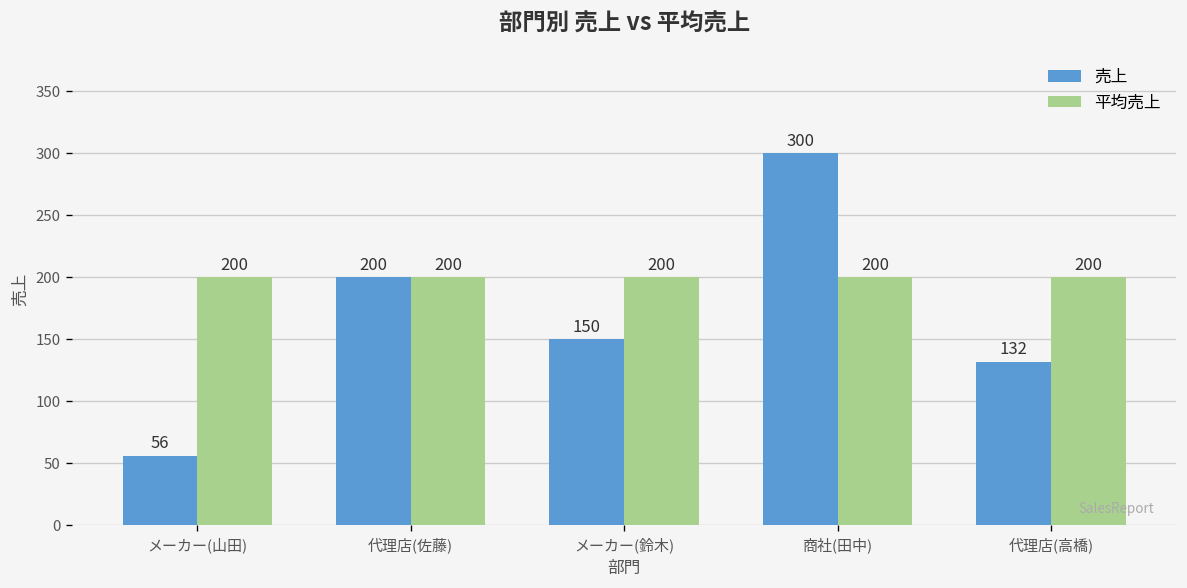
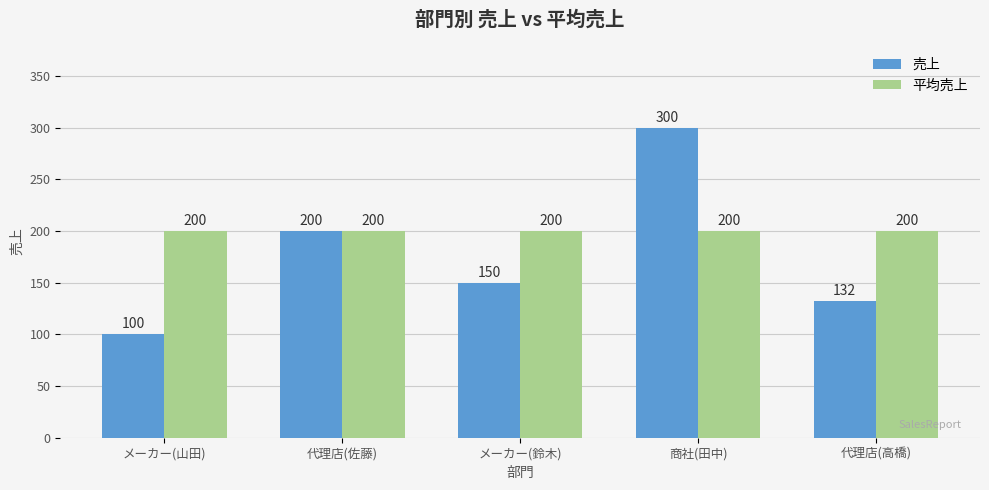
売上, メーカー(山田): 56 -> 100
